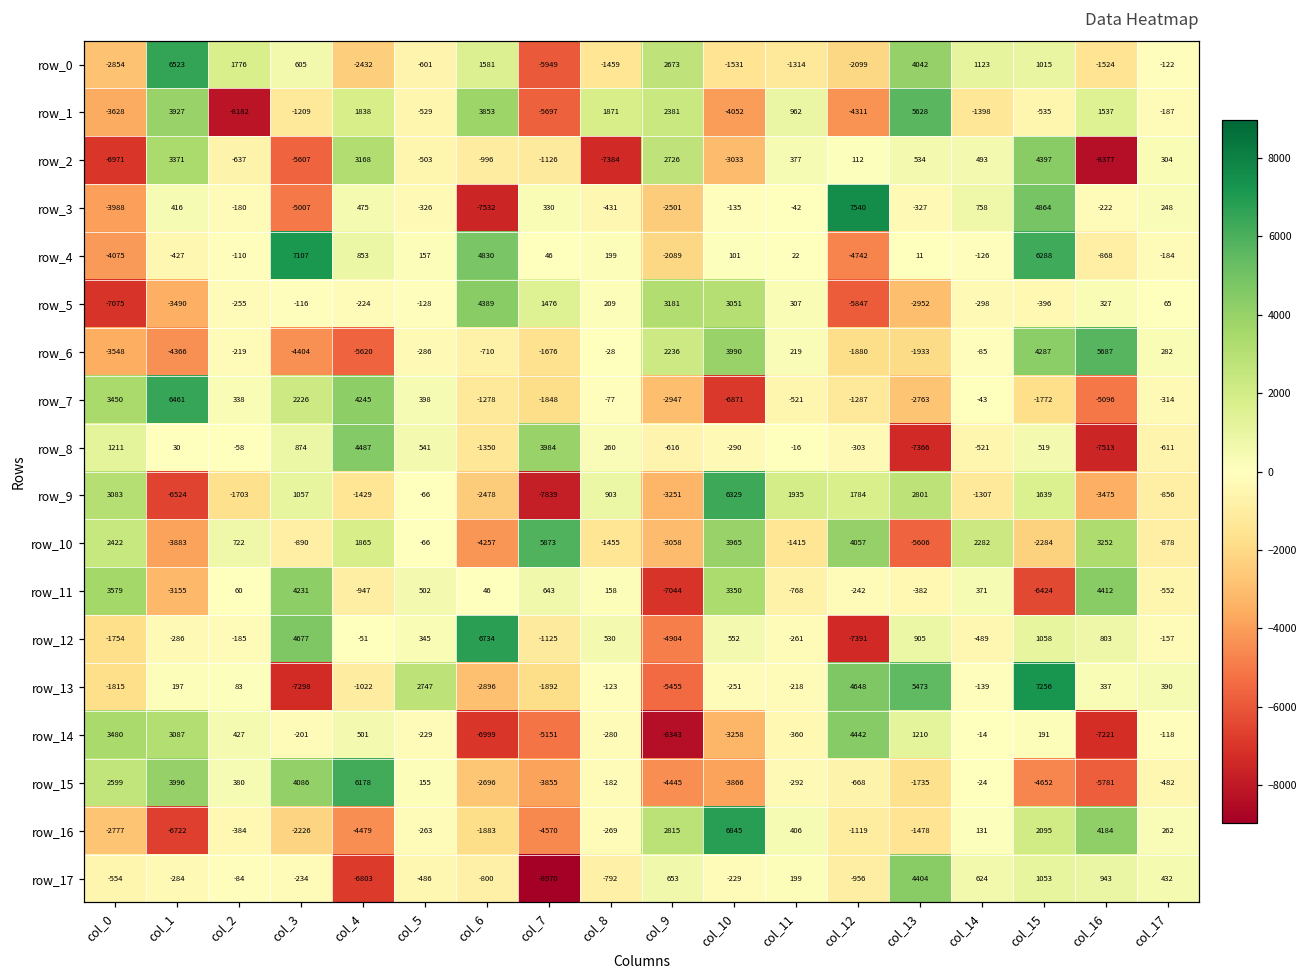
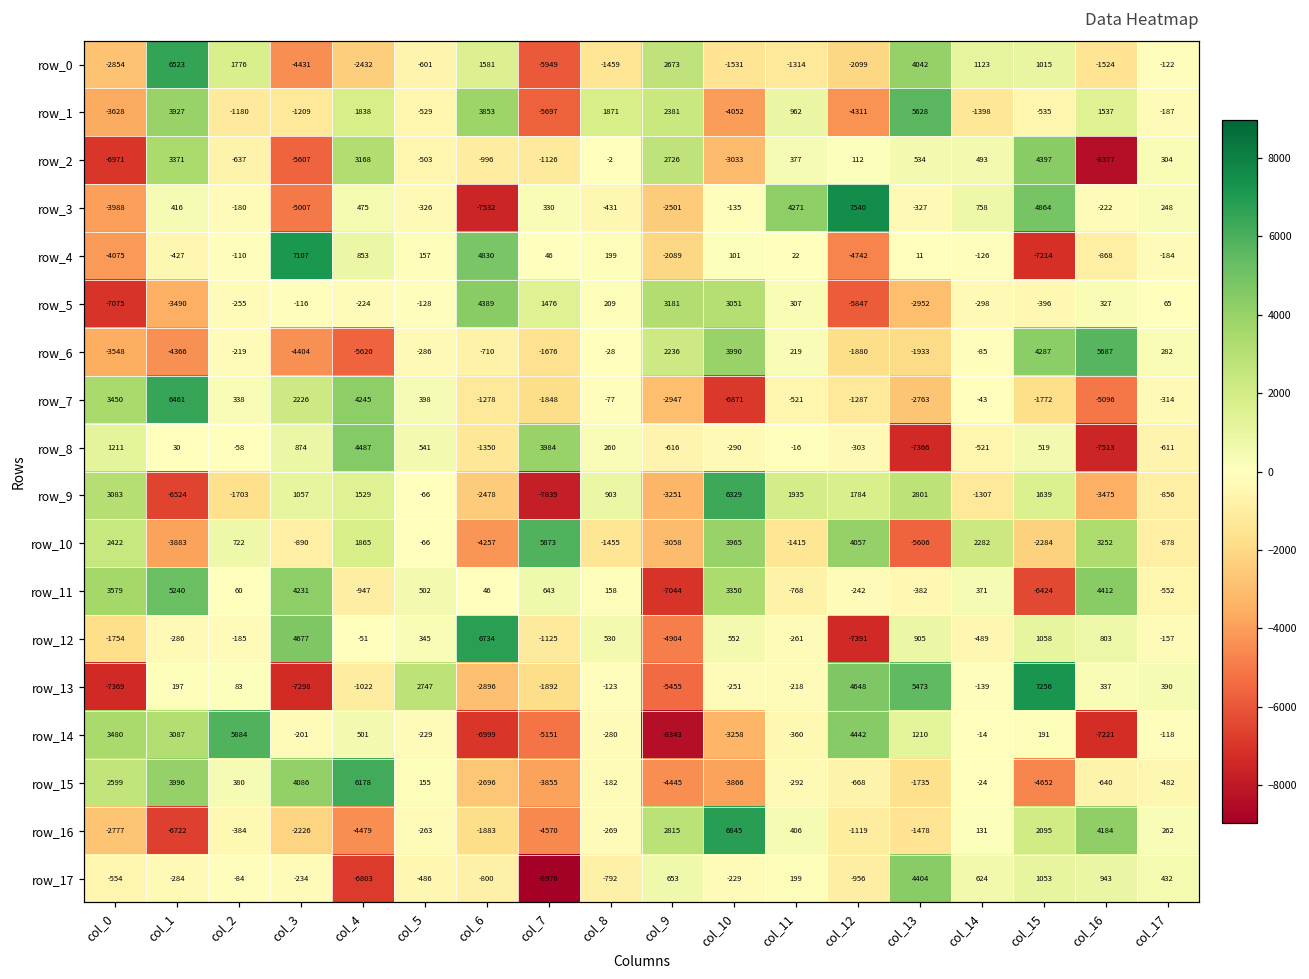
row_0, col_3: 605 -> -4431
row_1, col_2: -8182 -> -1180
row_2, col_8: -7384 -> -2
row_3, col_11: -42 -> 4271
row_4, col_15: 6288 -> -7214
row_9, col_4: -1429 -> 1529
row_11, col_1: -3155 -> 5240
row_13, col_0: -1815 -> -7369
row_14, col_2: 427 -> 5884
row_15, col_16: -5781 -> -640
